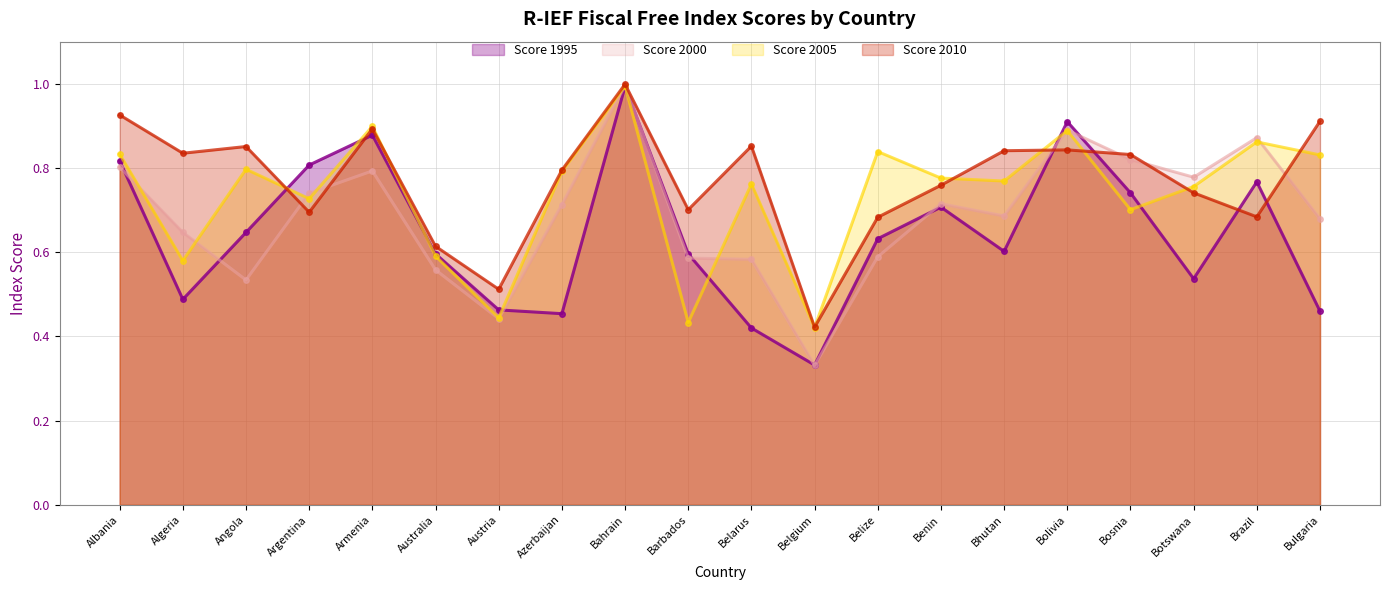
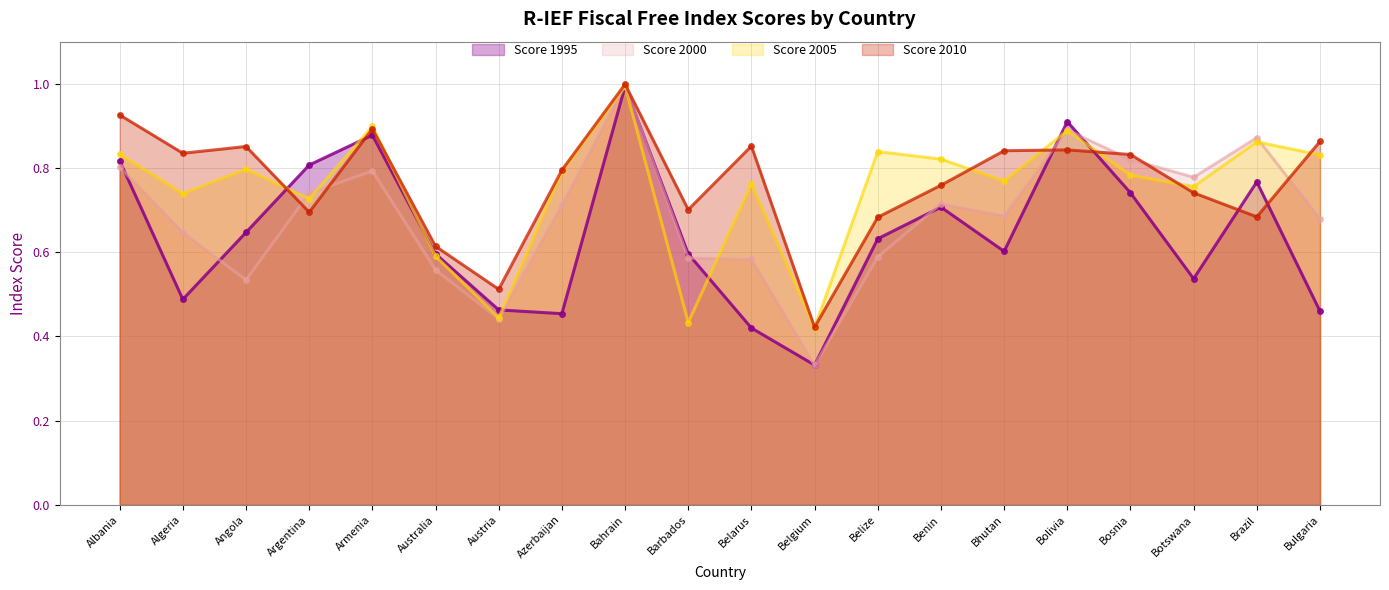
Score 2005, Algeria: 0.58 -> 0.74
Score 2005, Benin: 0.78 -> 0.82
Score 2005, Bosnia: 0.70 -> 0.78
Score 2010, Bulgaria: 0.91 -> 0.86
